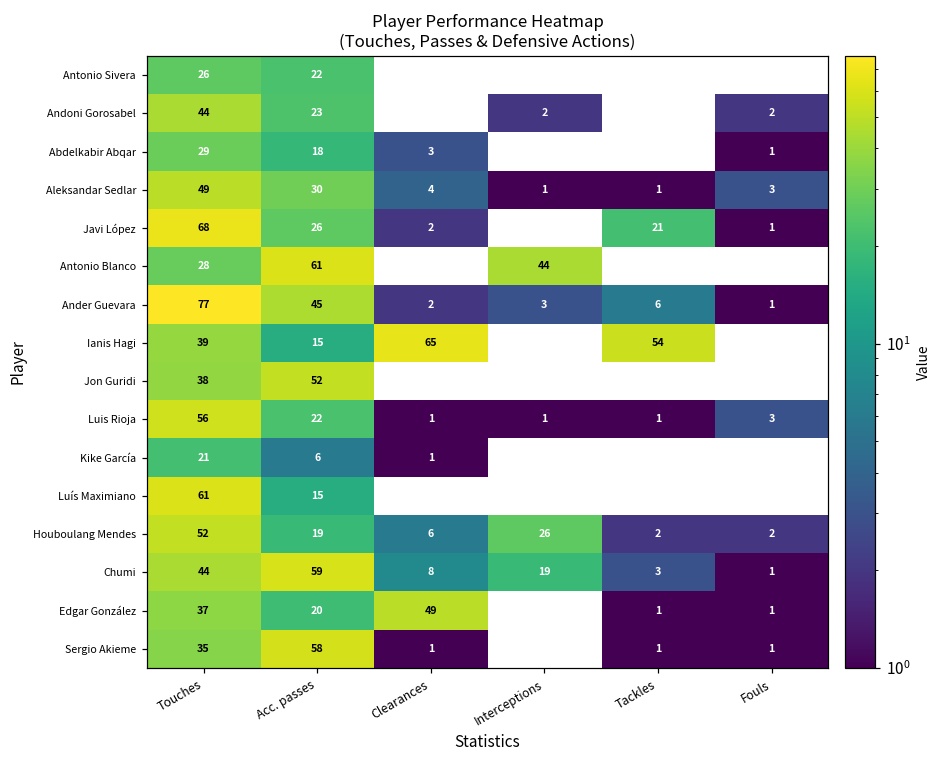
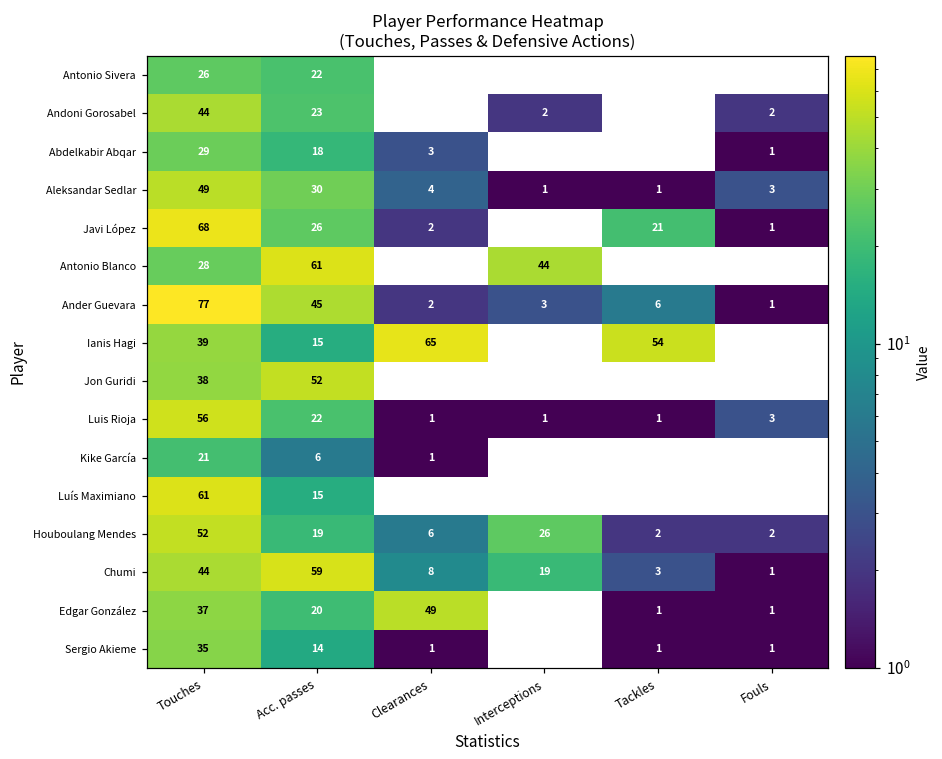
Sergio Akieme, Acc. passes: 58 -> 14
